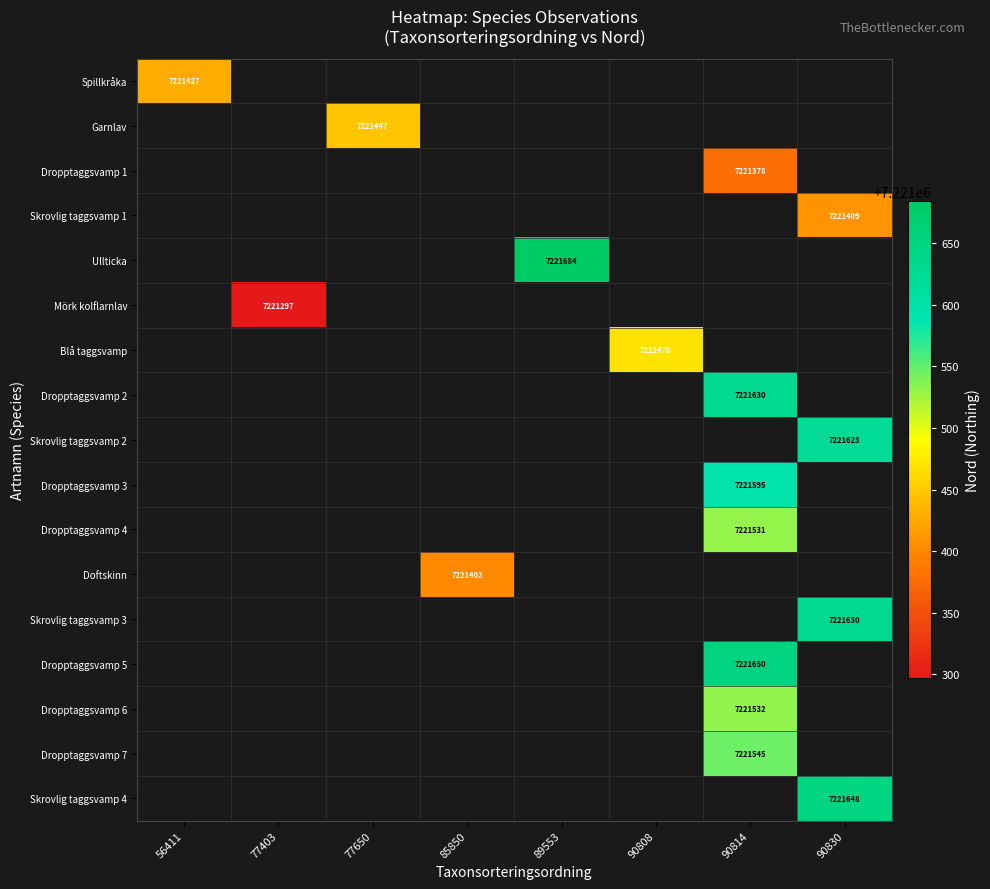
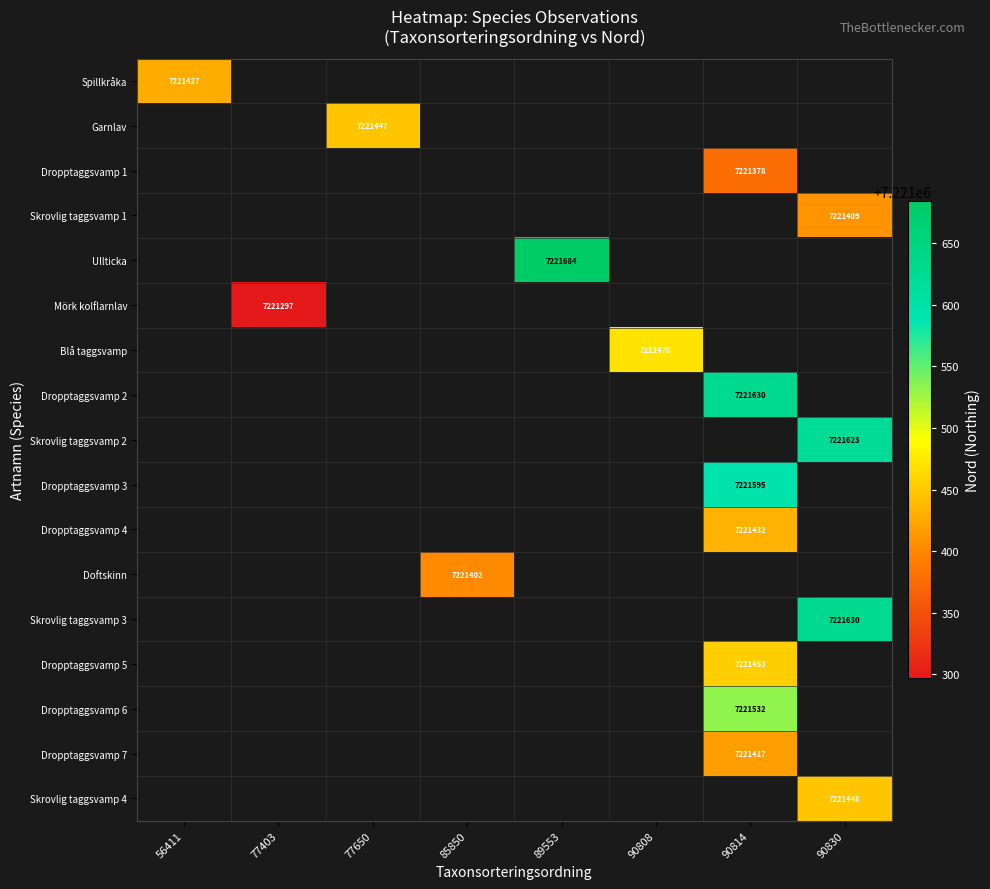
Dropptaggsvamp 4, 90814: 7221531 -> 7221432
Dropptaggsvamp 5, 90814: 7221650 -> 7221453
Dropptaggsvamp 7, 90814: 7221545 -> 7221417
Skrovlig taggsvamp 4, 90830: 7221648 -> 7221448
